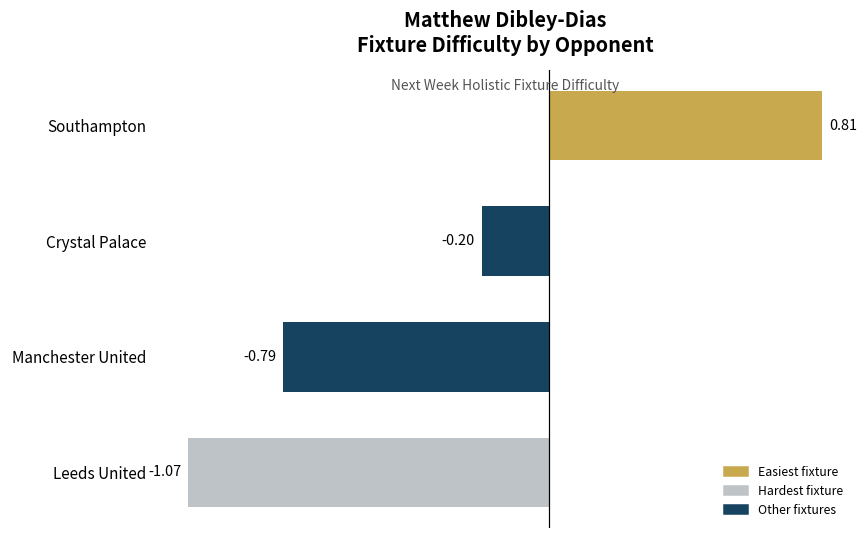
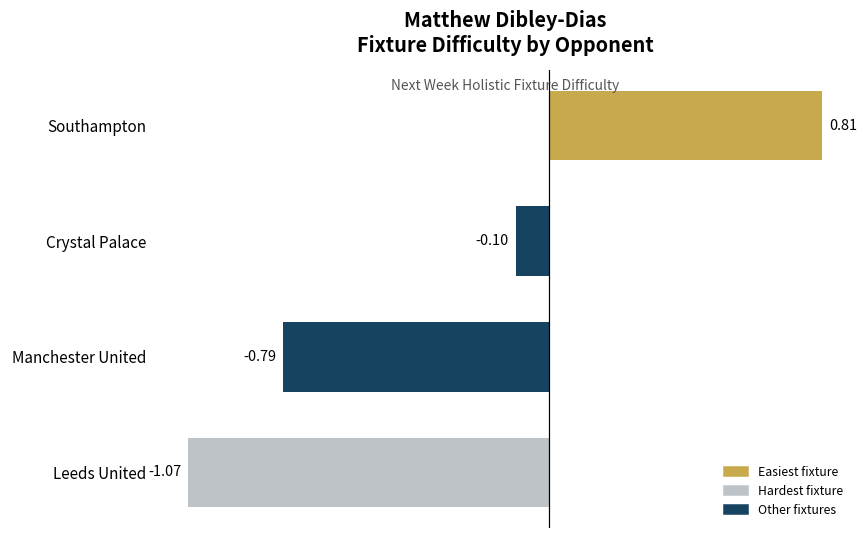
Crystal Palace: -0.20 -> -0.10
